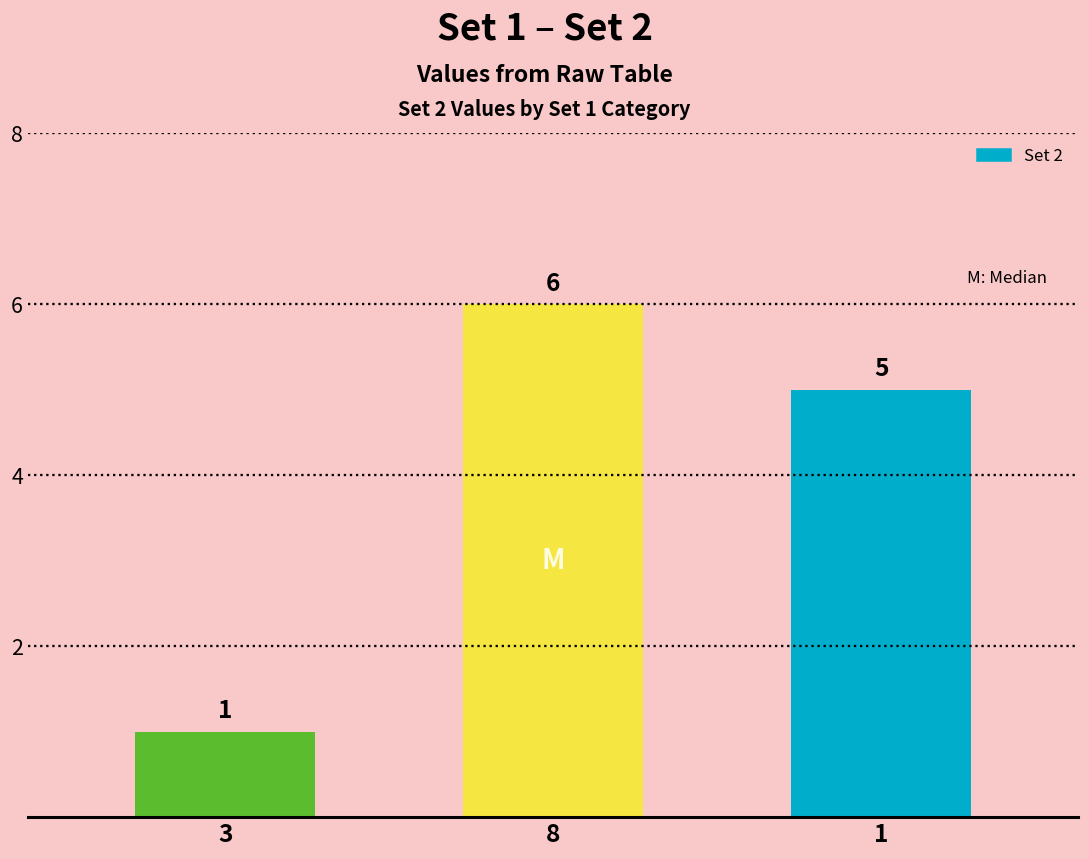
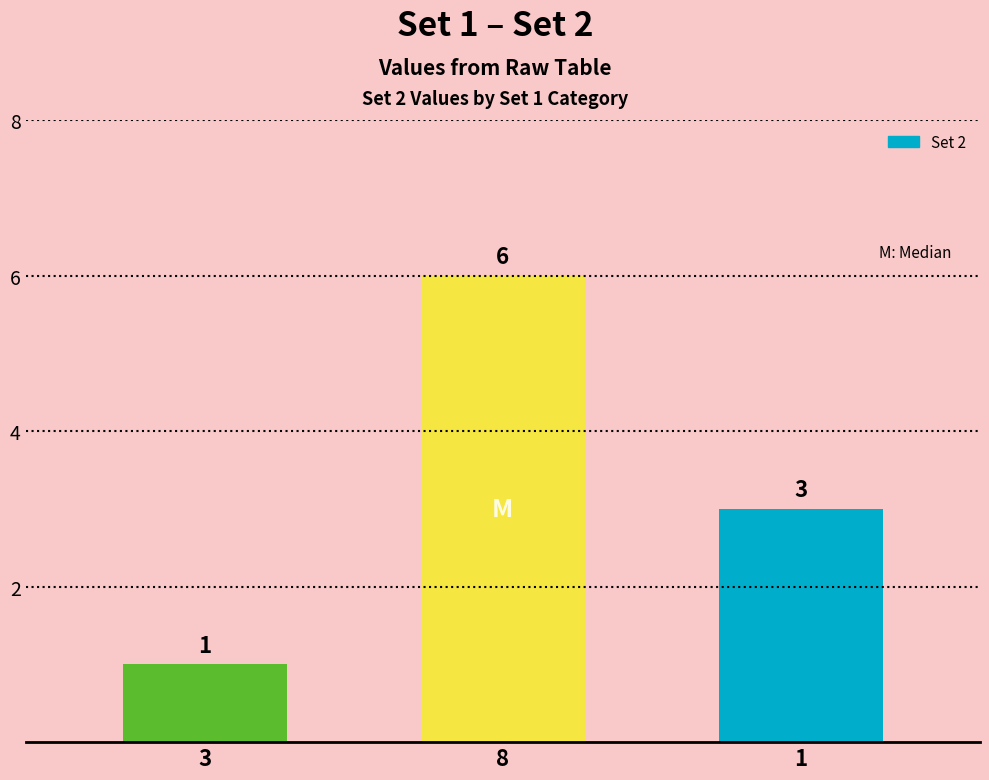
1: 5 -> 3
